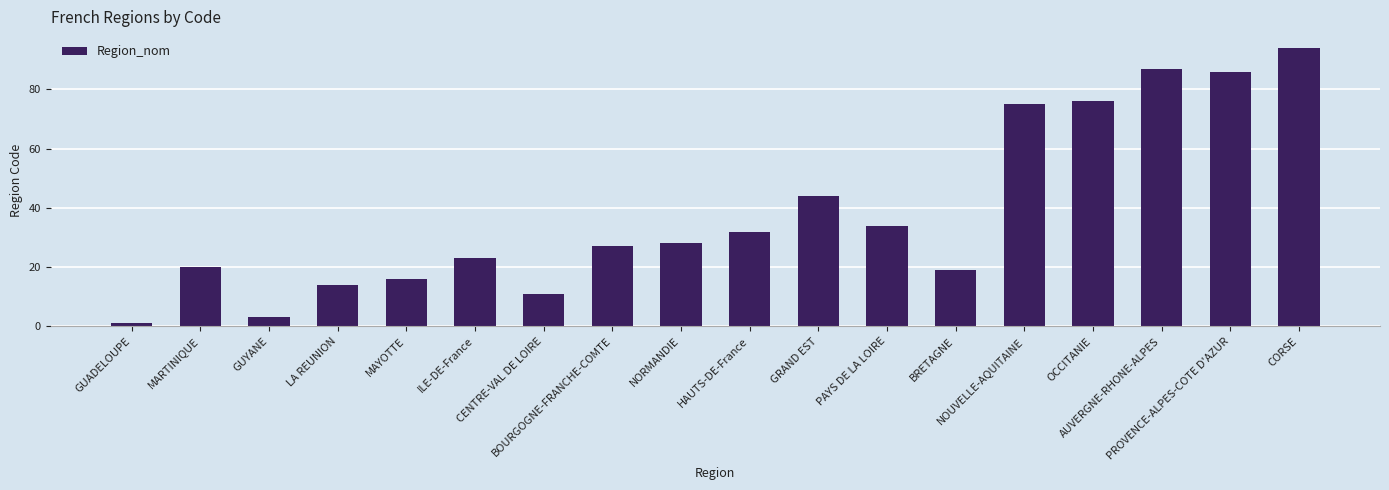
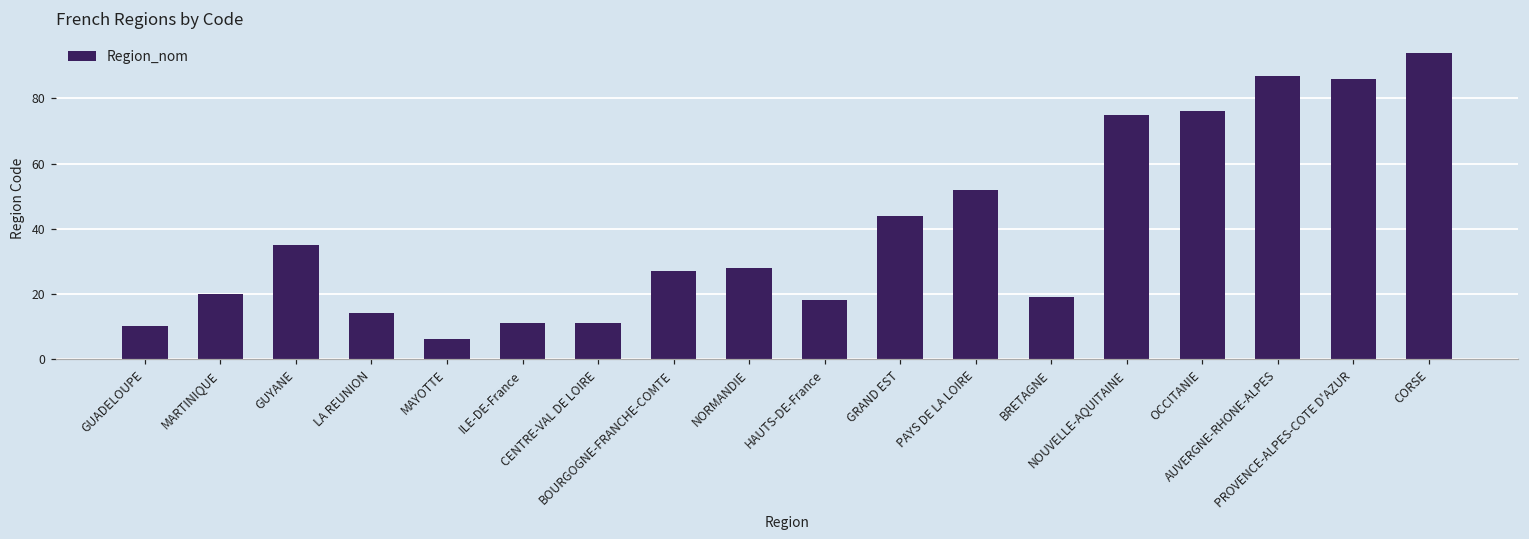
GUADELOUPE: 1 -> 10
GUYANE: 3 -> 35
MAYOTTE: 16 -> 6
ILE-DE-France: 23 -> 11
HAUTS-DE-France: 32 -> 18
PAYS DE LA LOIRE: 34 -> 52
